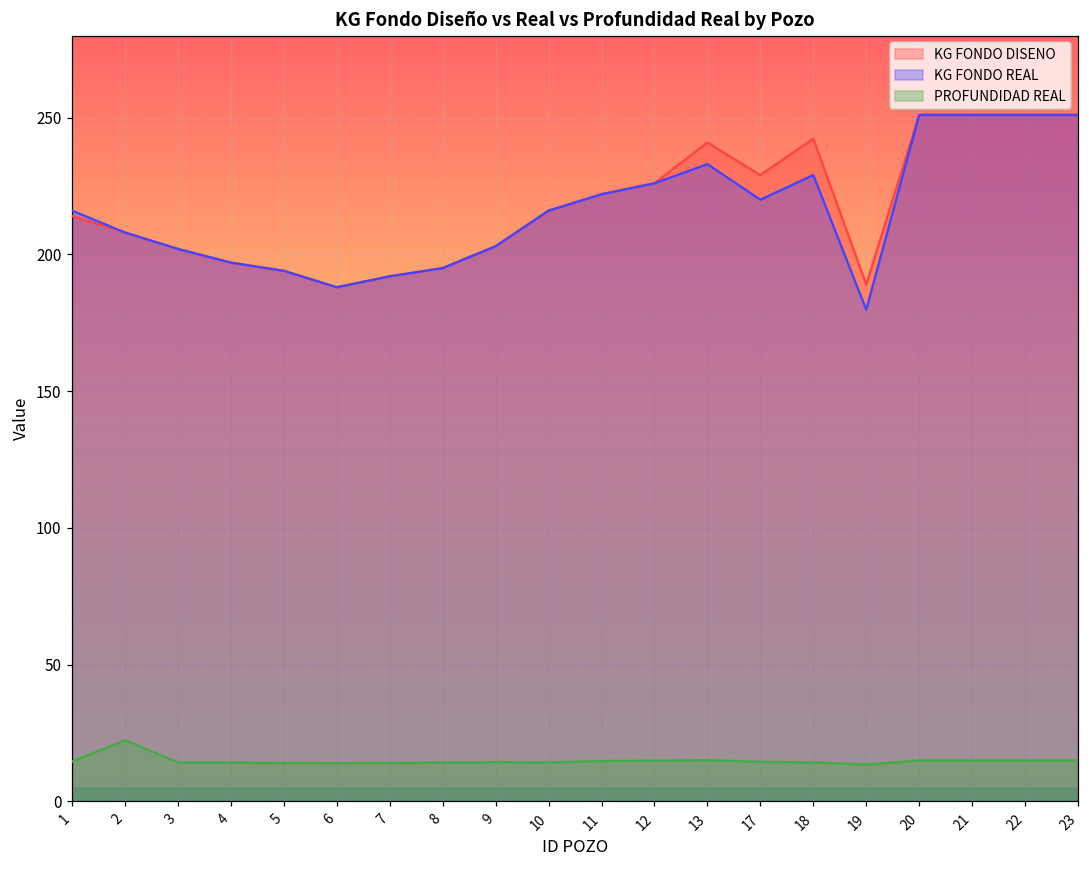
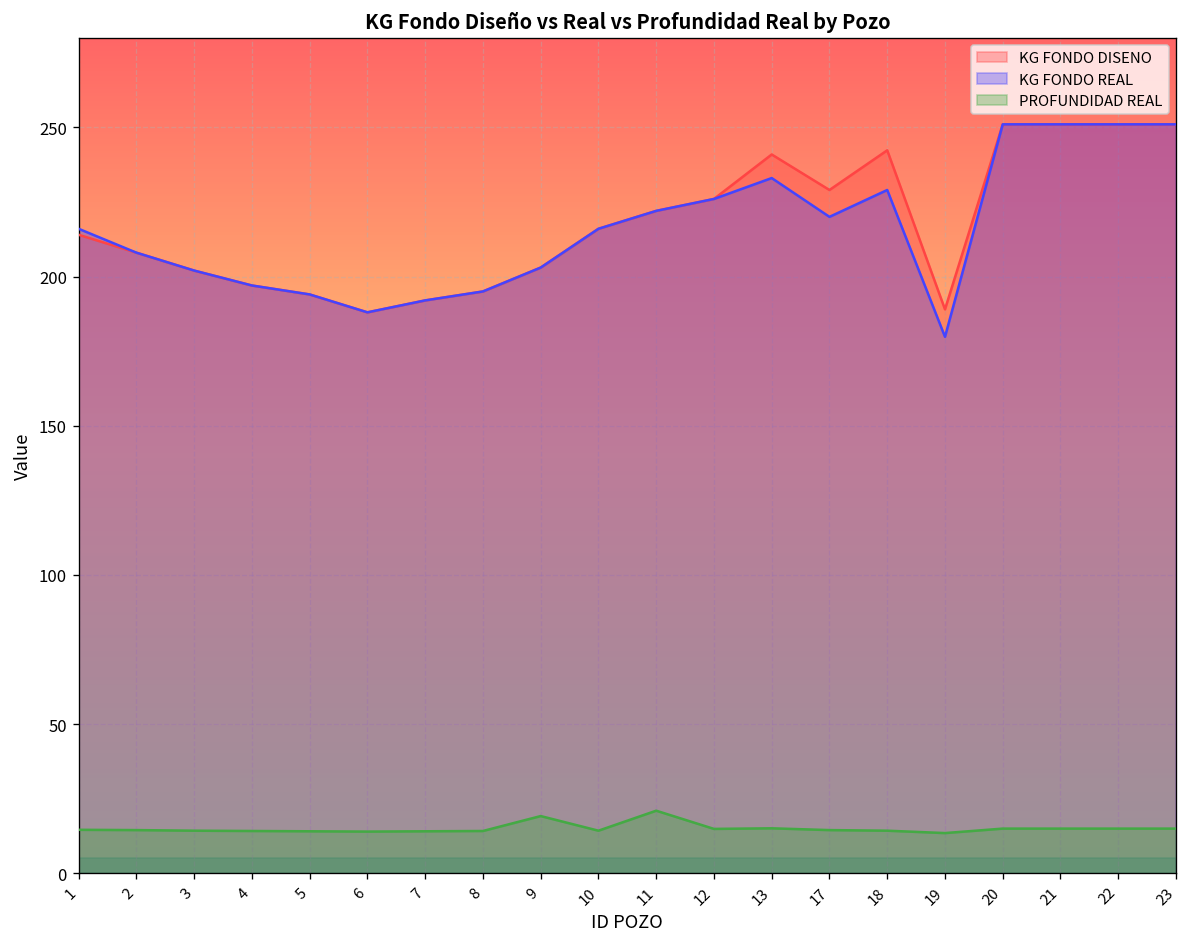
PROFUNDIDAD REAL, 2: 22 -> 15
PROFUNDIDAD REAL, 9: 14 -> 19
PROFUNDIDAD REAL, 11: 15 -> 21
